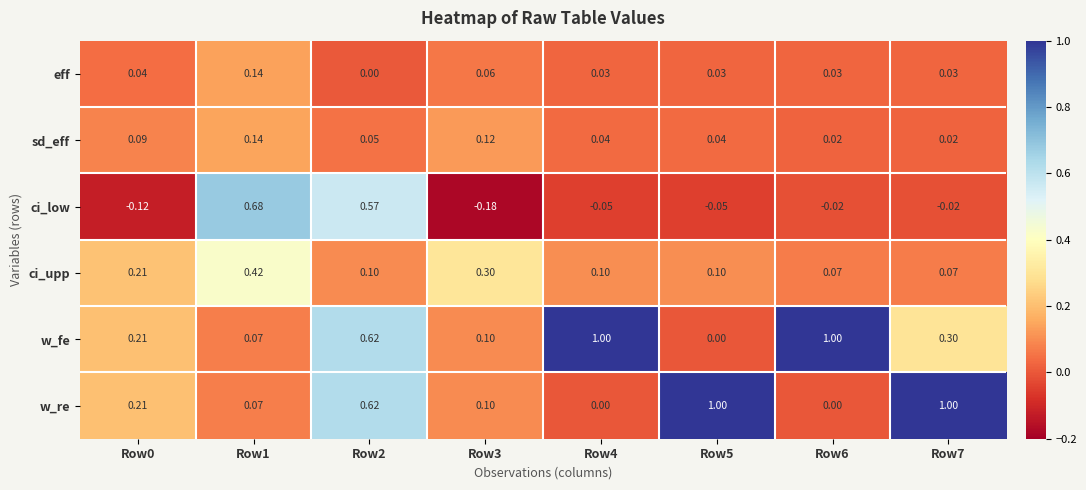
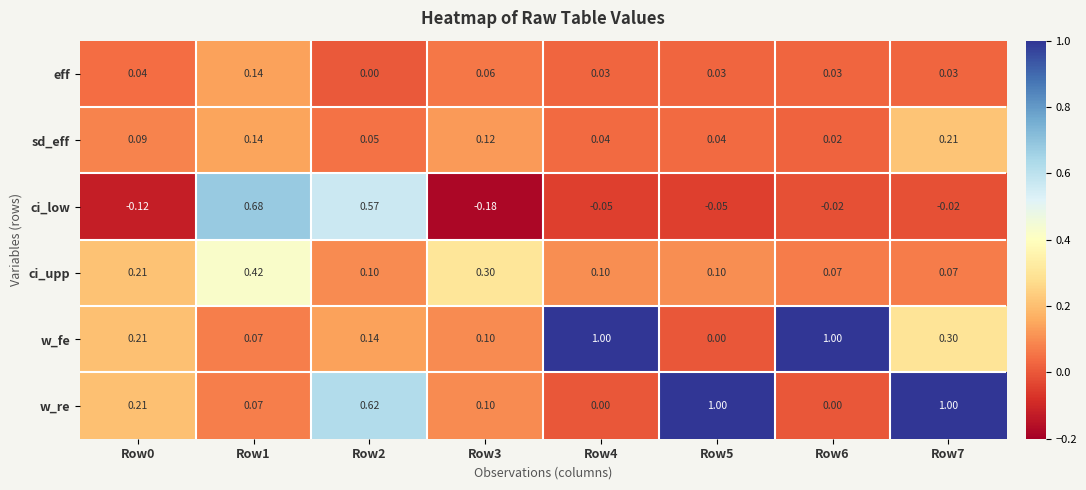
sd_eff, Row7: 0.02 -> 0.21
w_fe, Row2: 0.62 -> 0.14
